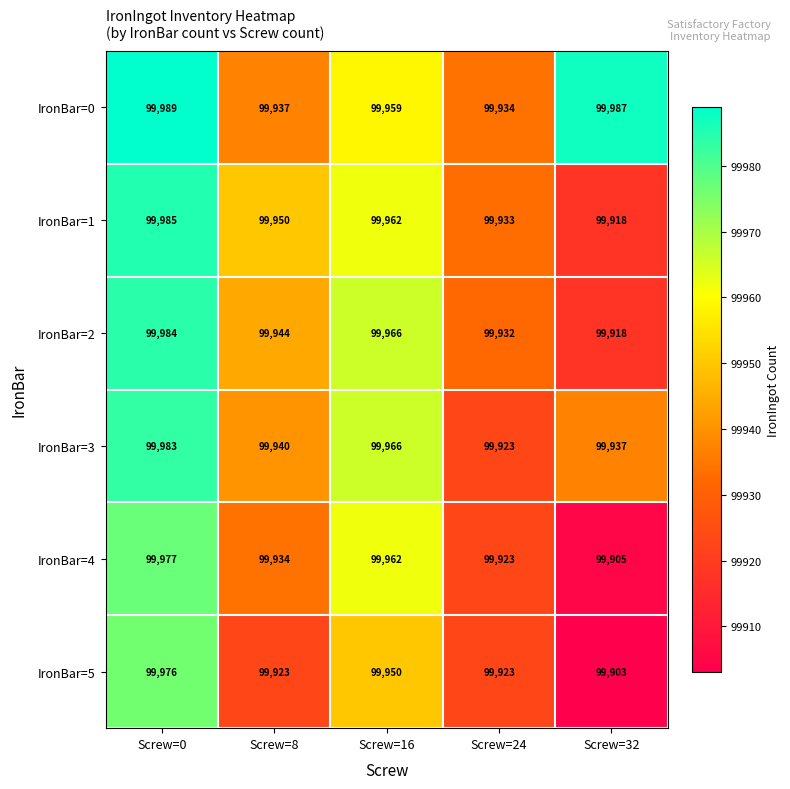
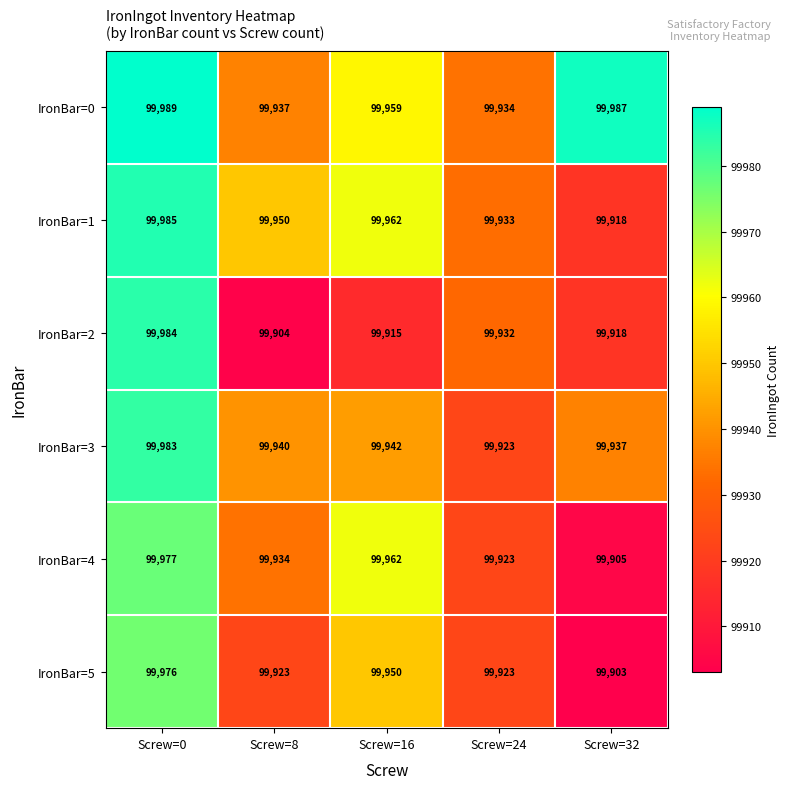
IronBar=2, Screw=8: 99,944 -> 99,904
IronBar=2, Screw=16: 99,966 -> 99,915
IronBar=3, Screw=16: 99,966 -> 99,942
